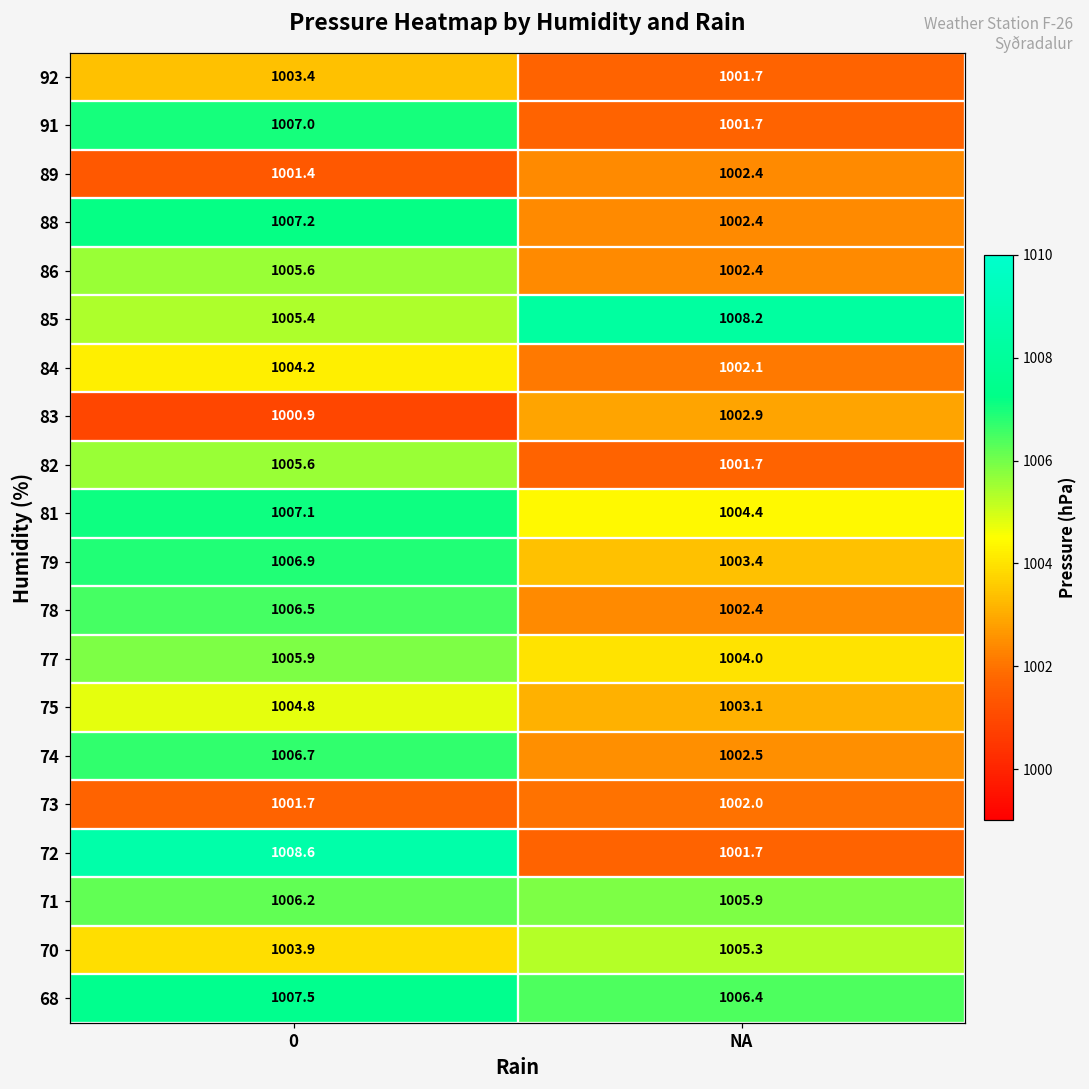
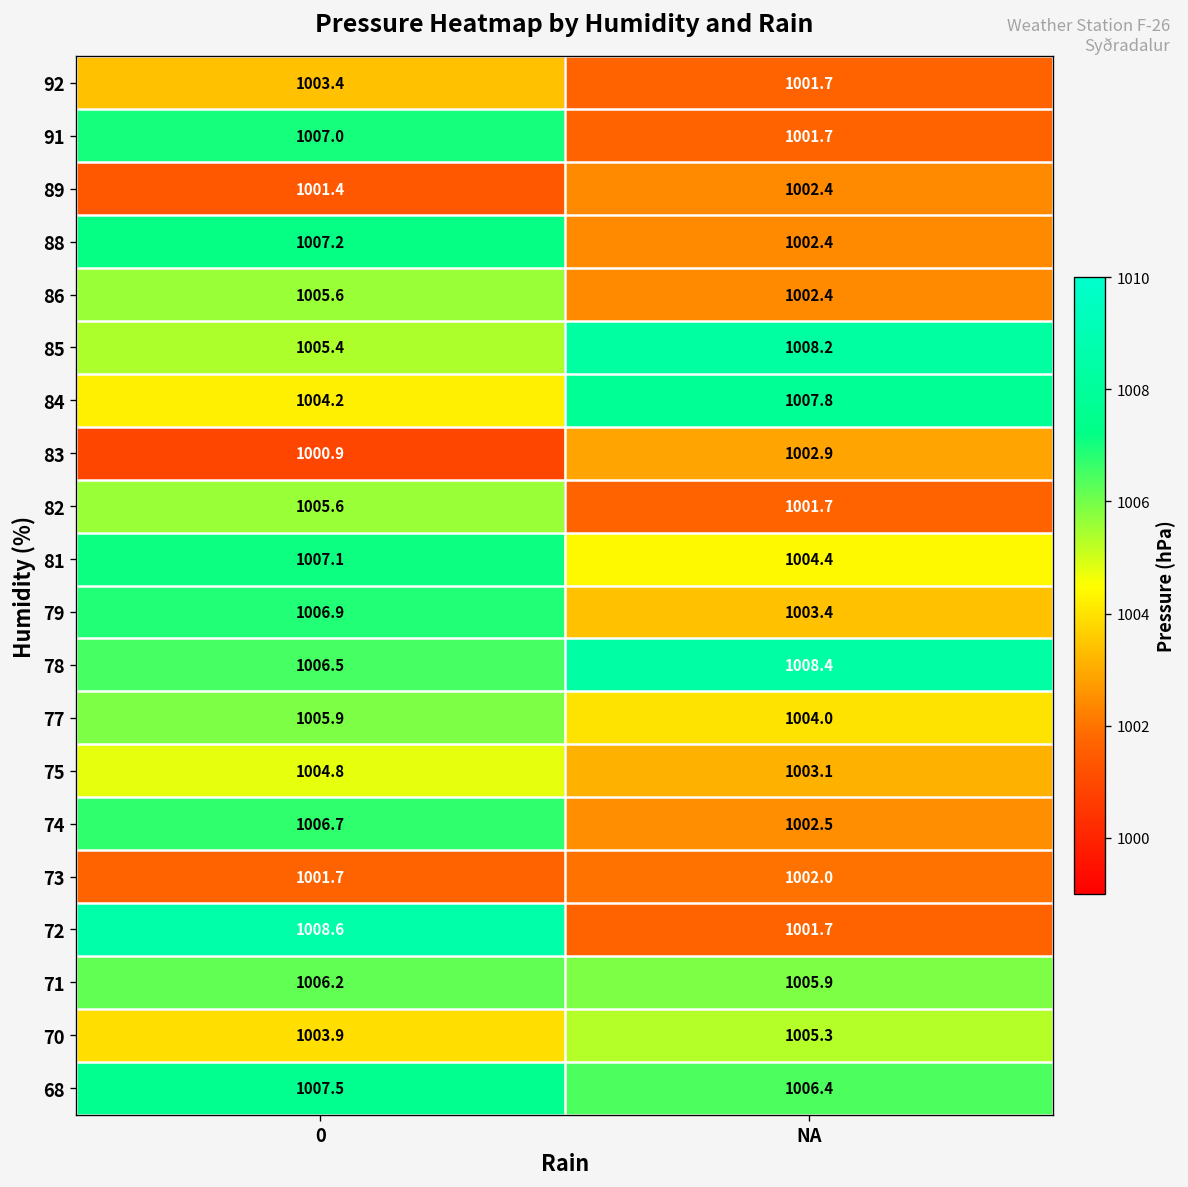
84, NA: 1002.1 -> 1007.8
78, NA: 1002.4 -> 1008.4
